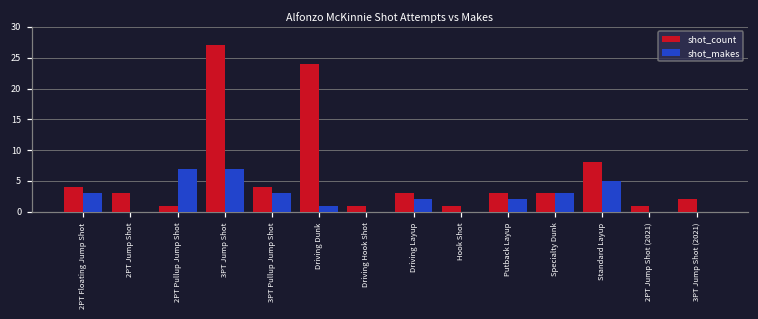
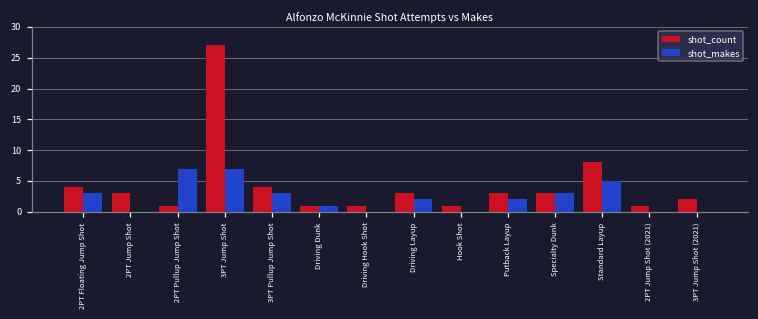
shot_count, Driving Dunk: 24 -> 1
